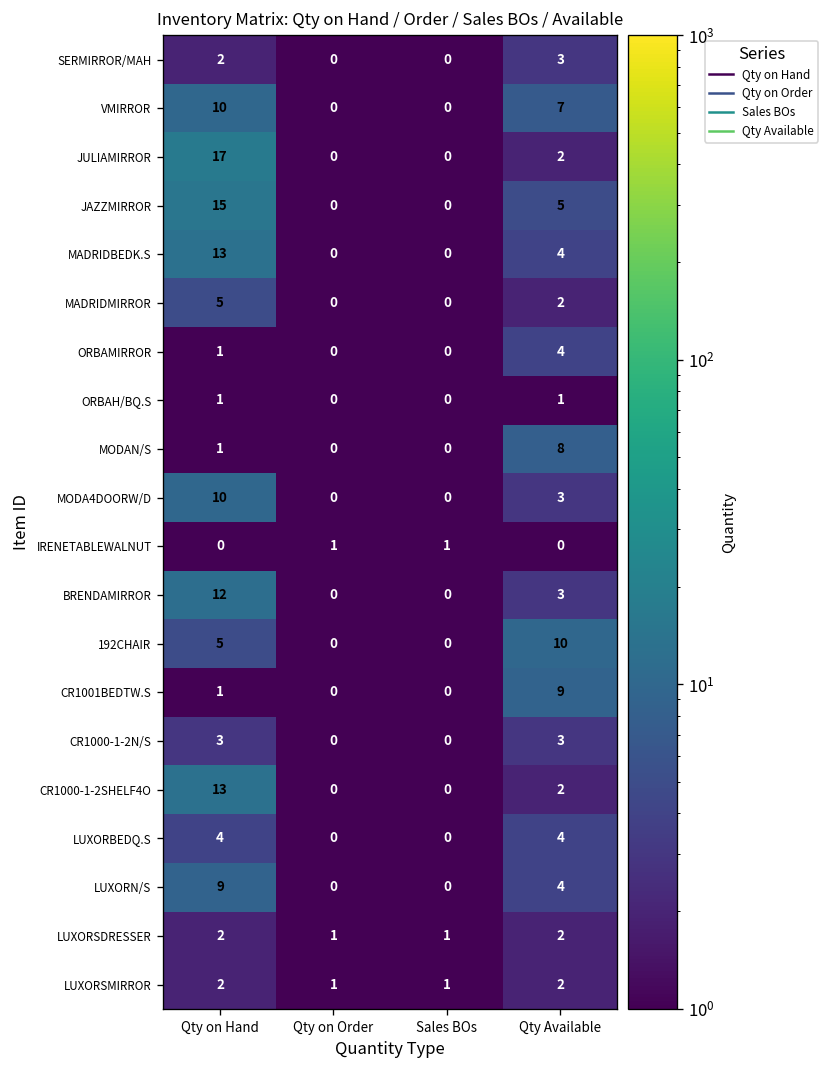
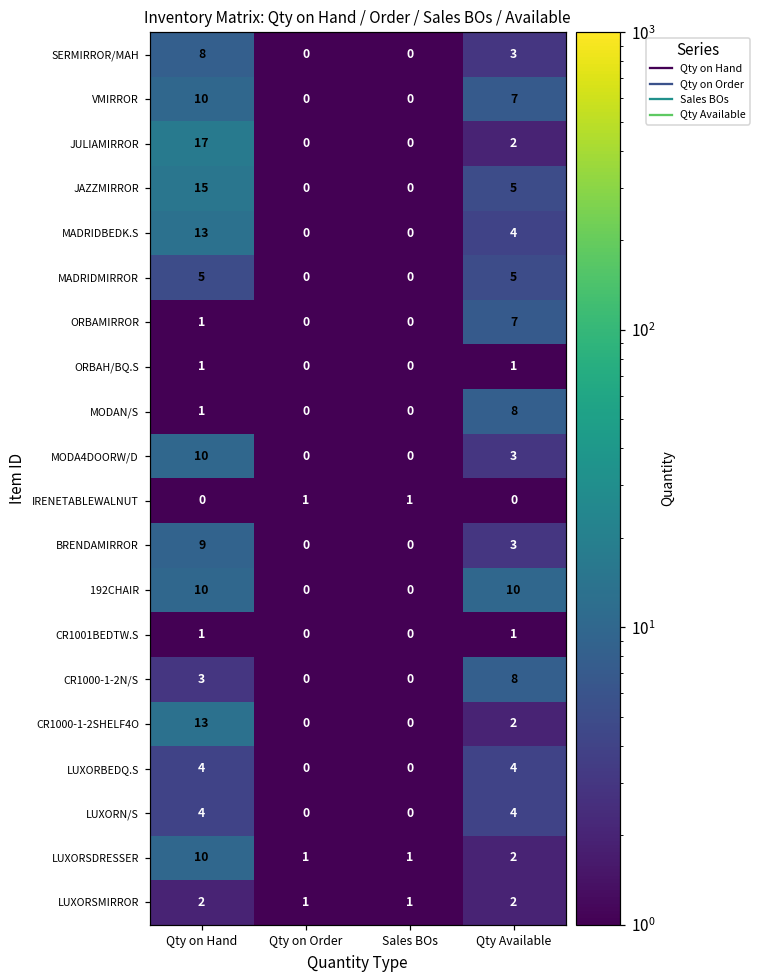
SERMIRROR/MAH, Qty on Hand: 2 -> 8
MADRIDMIRROR, Qty Available: 2 -> 5
ORBAMIRROR, Qty Available: 4 -> 7
BRENDAMIRROR, Qty on Hand: 12 -> 9
192CHAIR, Qty on Hand: 5 -> 10
CR1001BEDTW.S, Qty Available: 9 -> 1
CR1000-1-2N/S, Qty Available: 3 -> 8
LUXORN/S, Qty on Hand: 9 -> 4
LUXORSDRESSER, Qty on Hand: 2 -> 10
